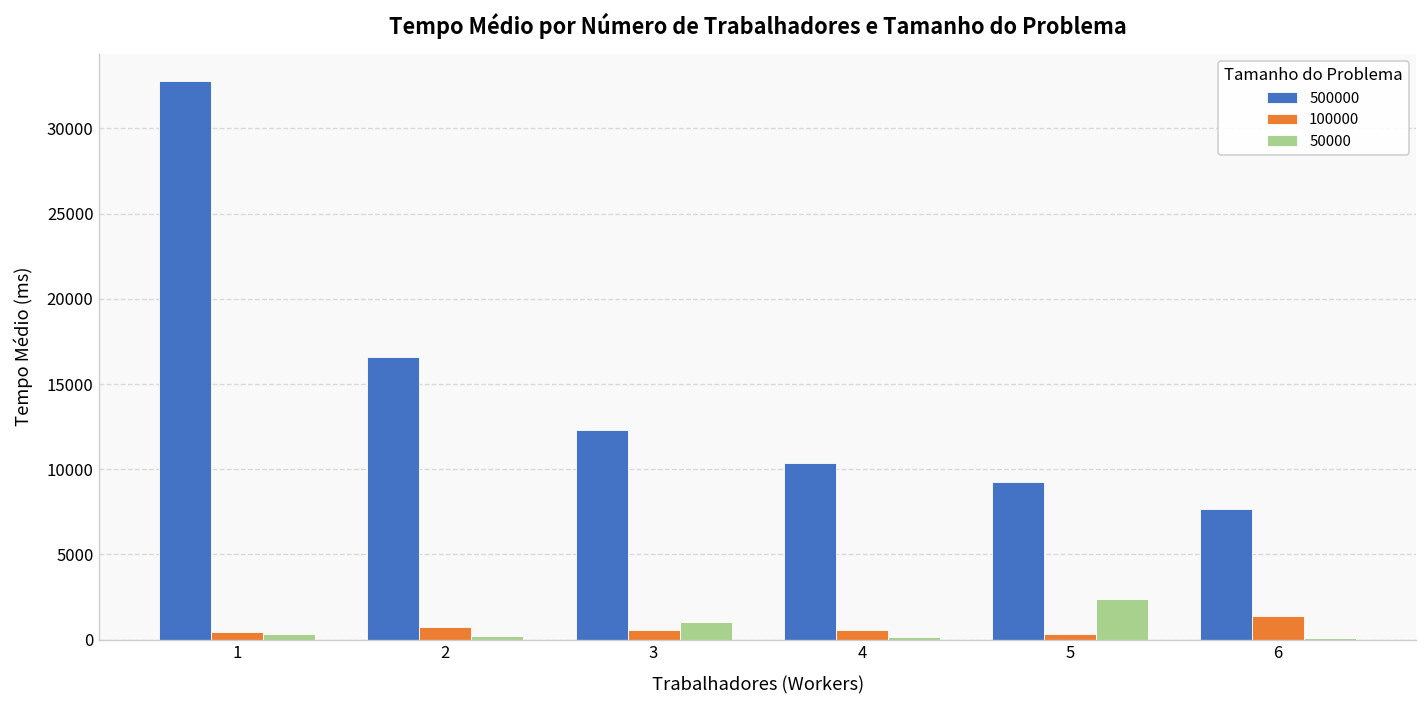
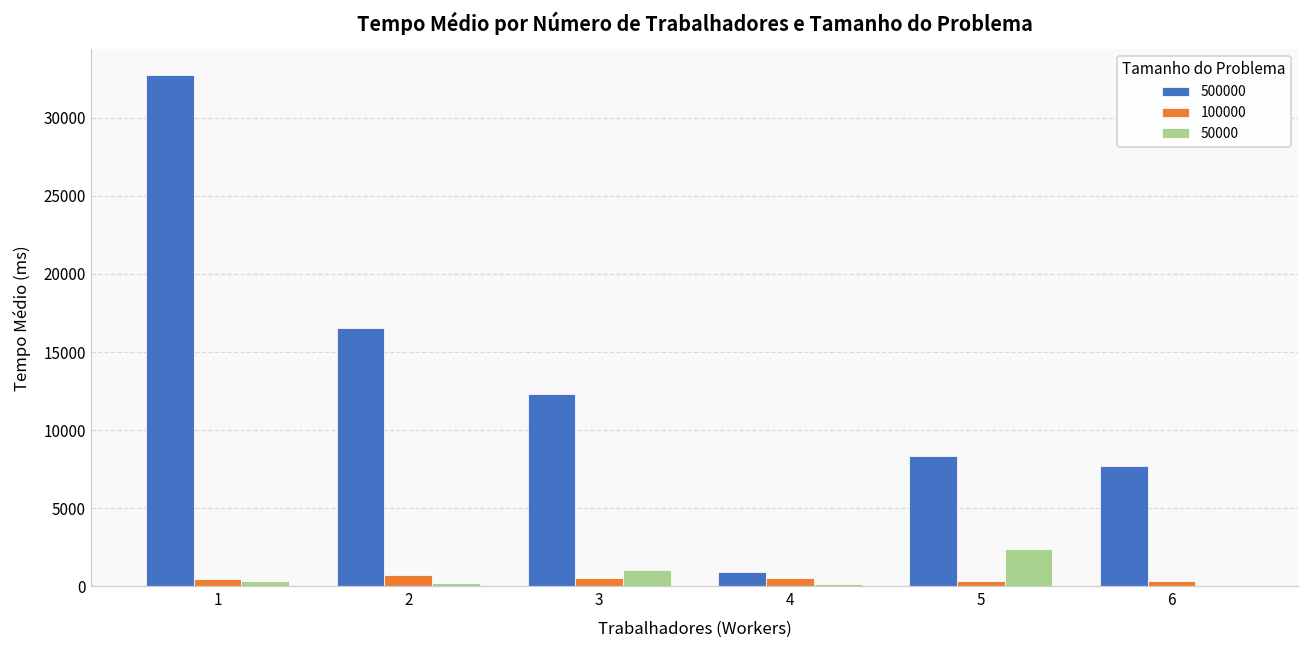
500000, 4: 10400 -> 900
500000, 5: 9200 -> 8400
100000, 6: 1400 -> 300
